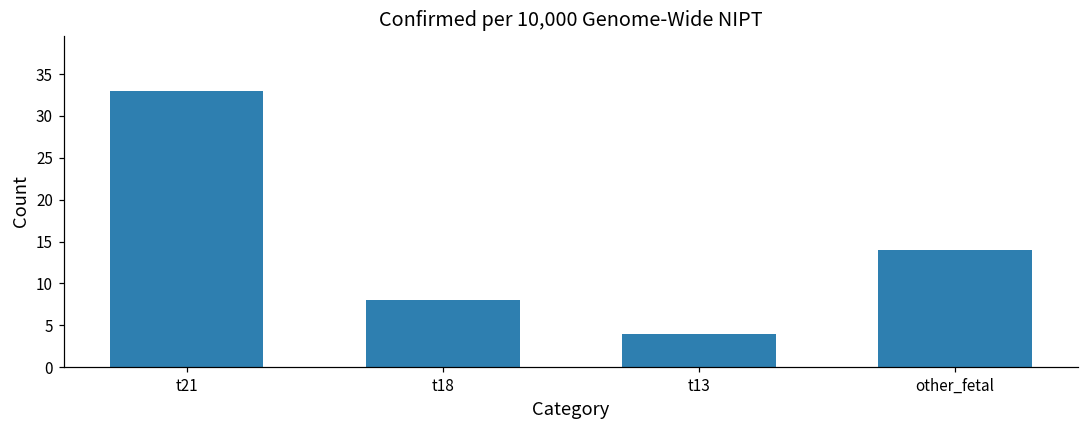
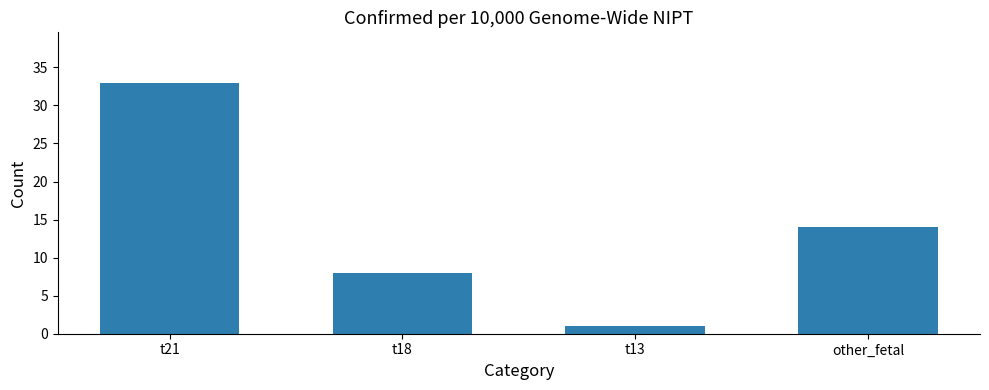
t13: 4 -> 1
